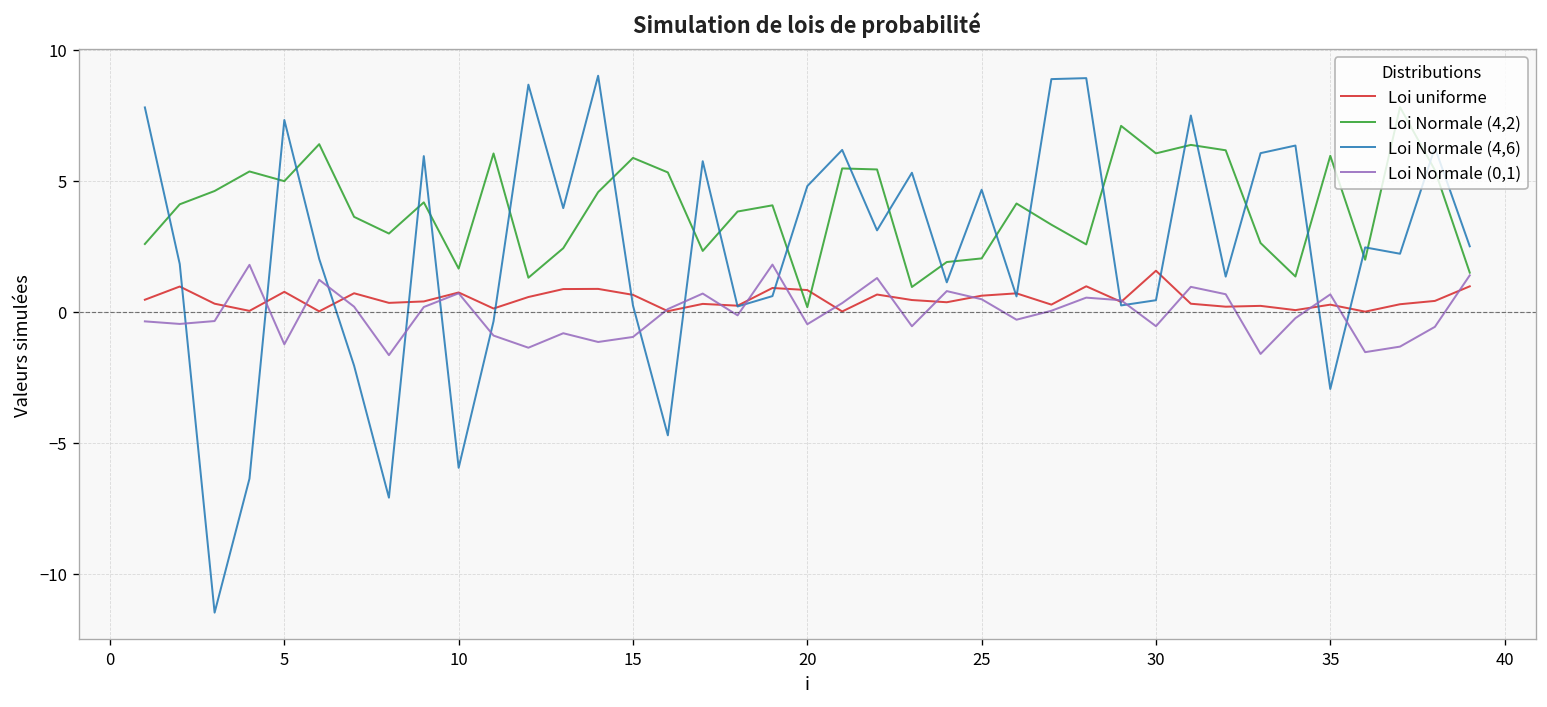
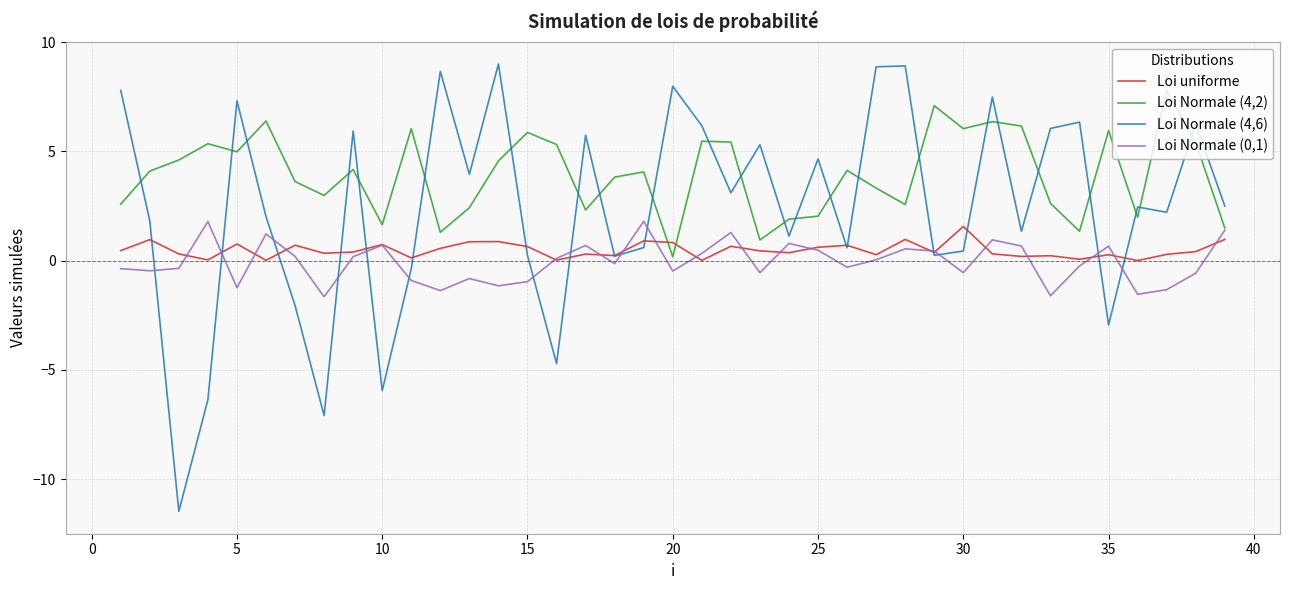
Loi Normale (4,6), 20: 4.8 -> 8.0
